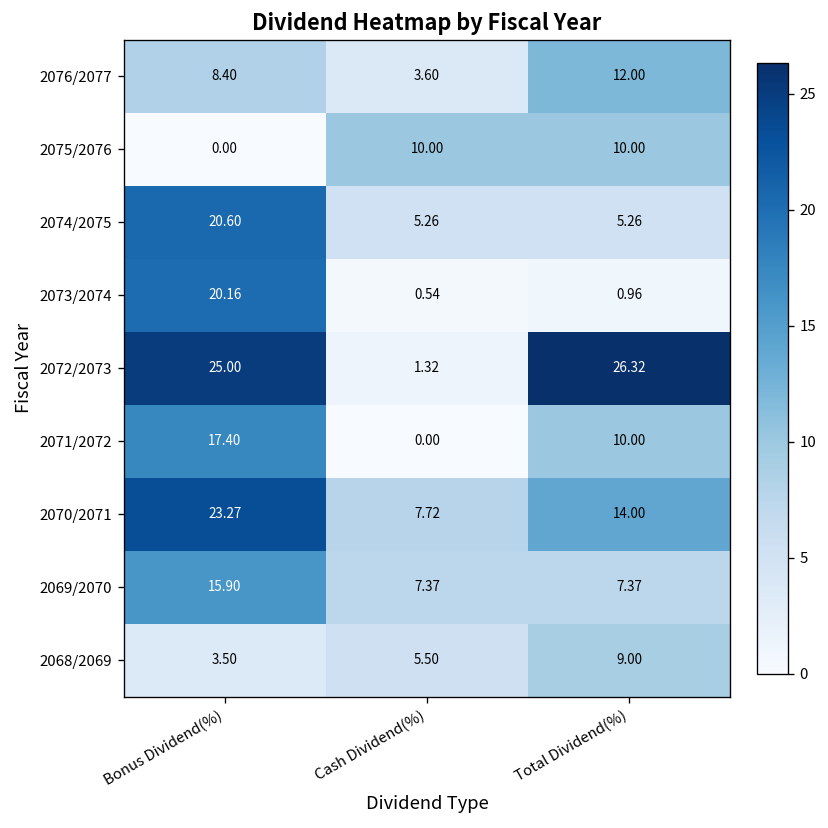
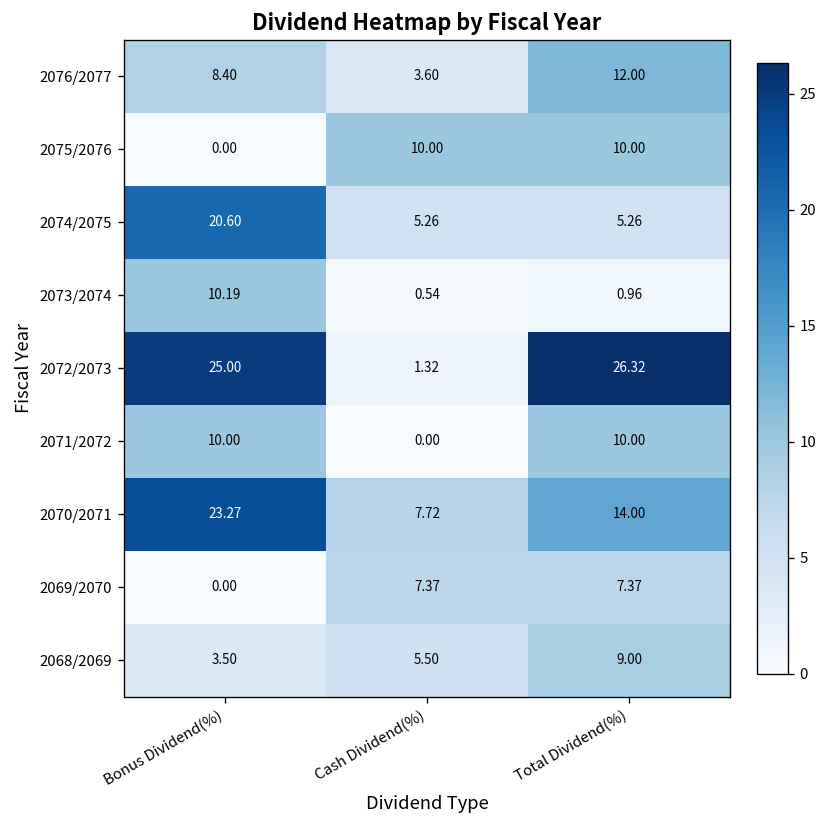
2073/2074, Bonus Dividend(%): 20.16 -> 10.19
2071/2072, Bonus Dividend(%): 17.40 -> 10.00
2069/2070, Bonus Dividend(%): 15.90 -> 0.00
